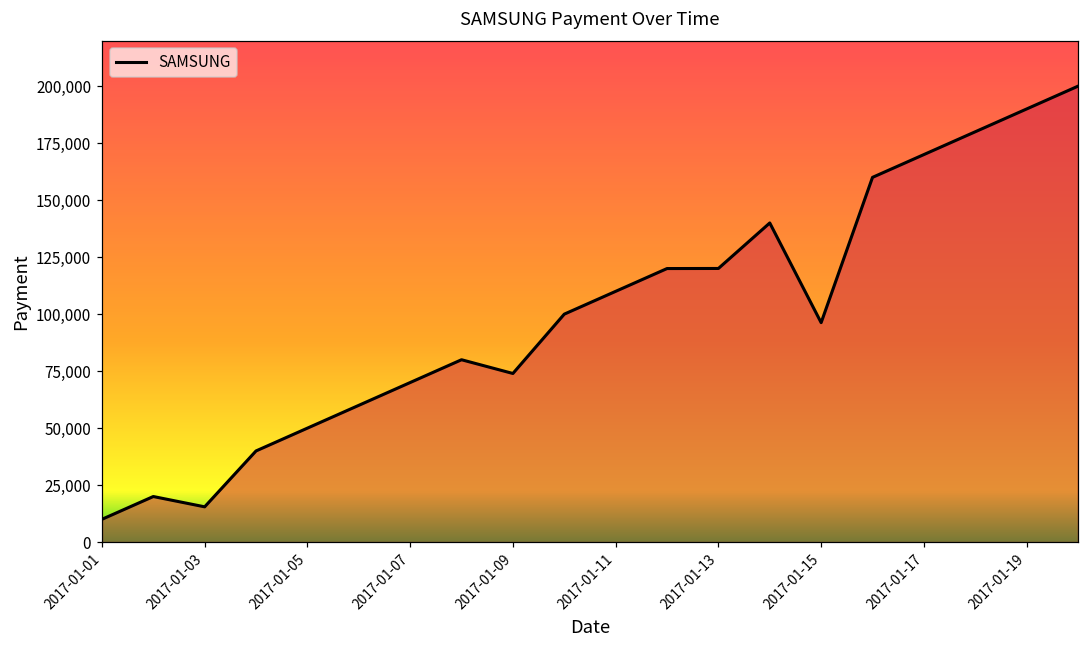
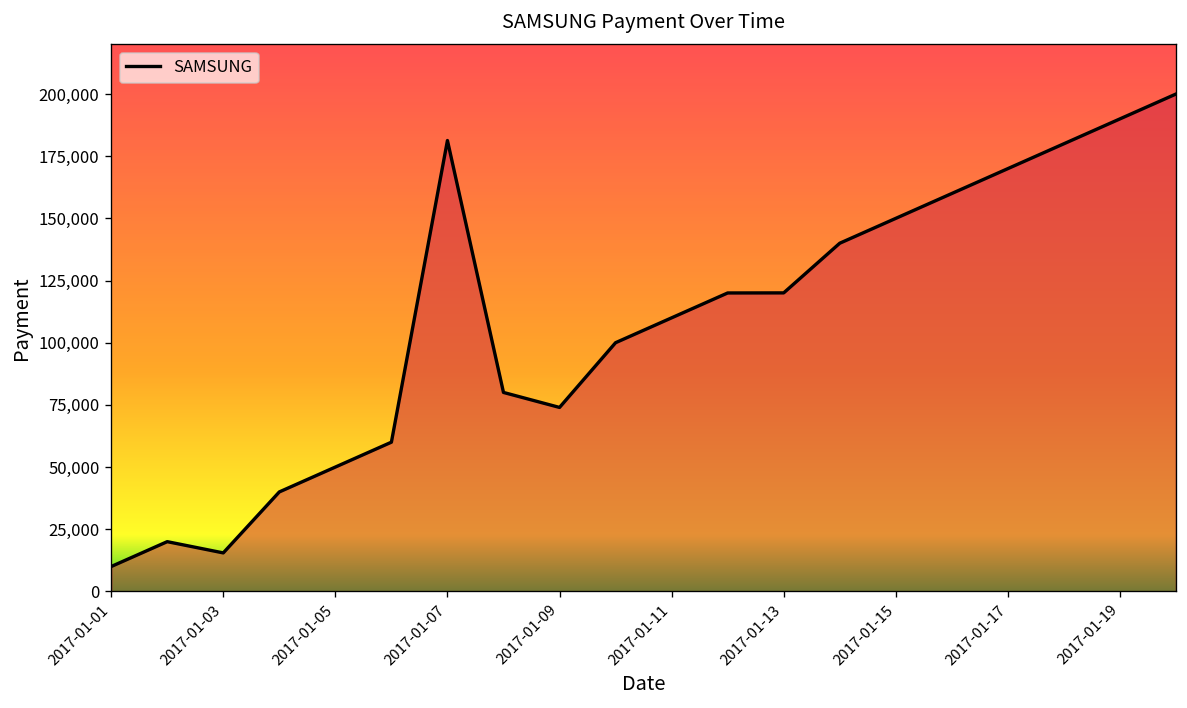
2017-01-07: 70,000 -> 181,000
2017-01-15: 96,000 -> 150,000
